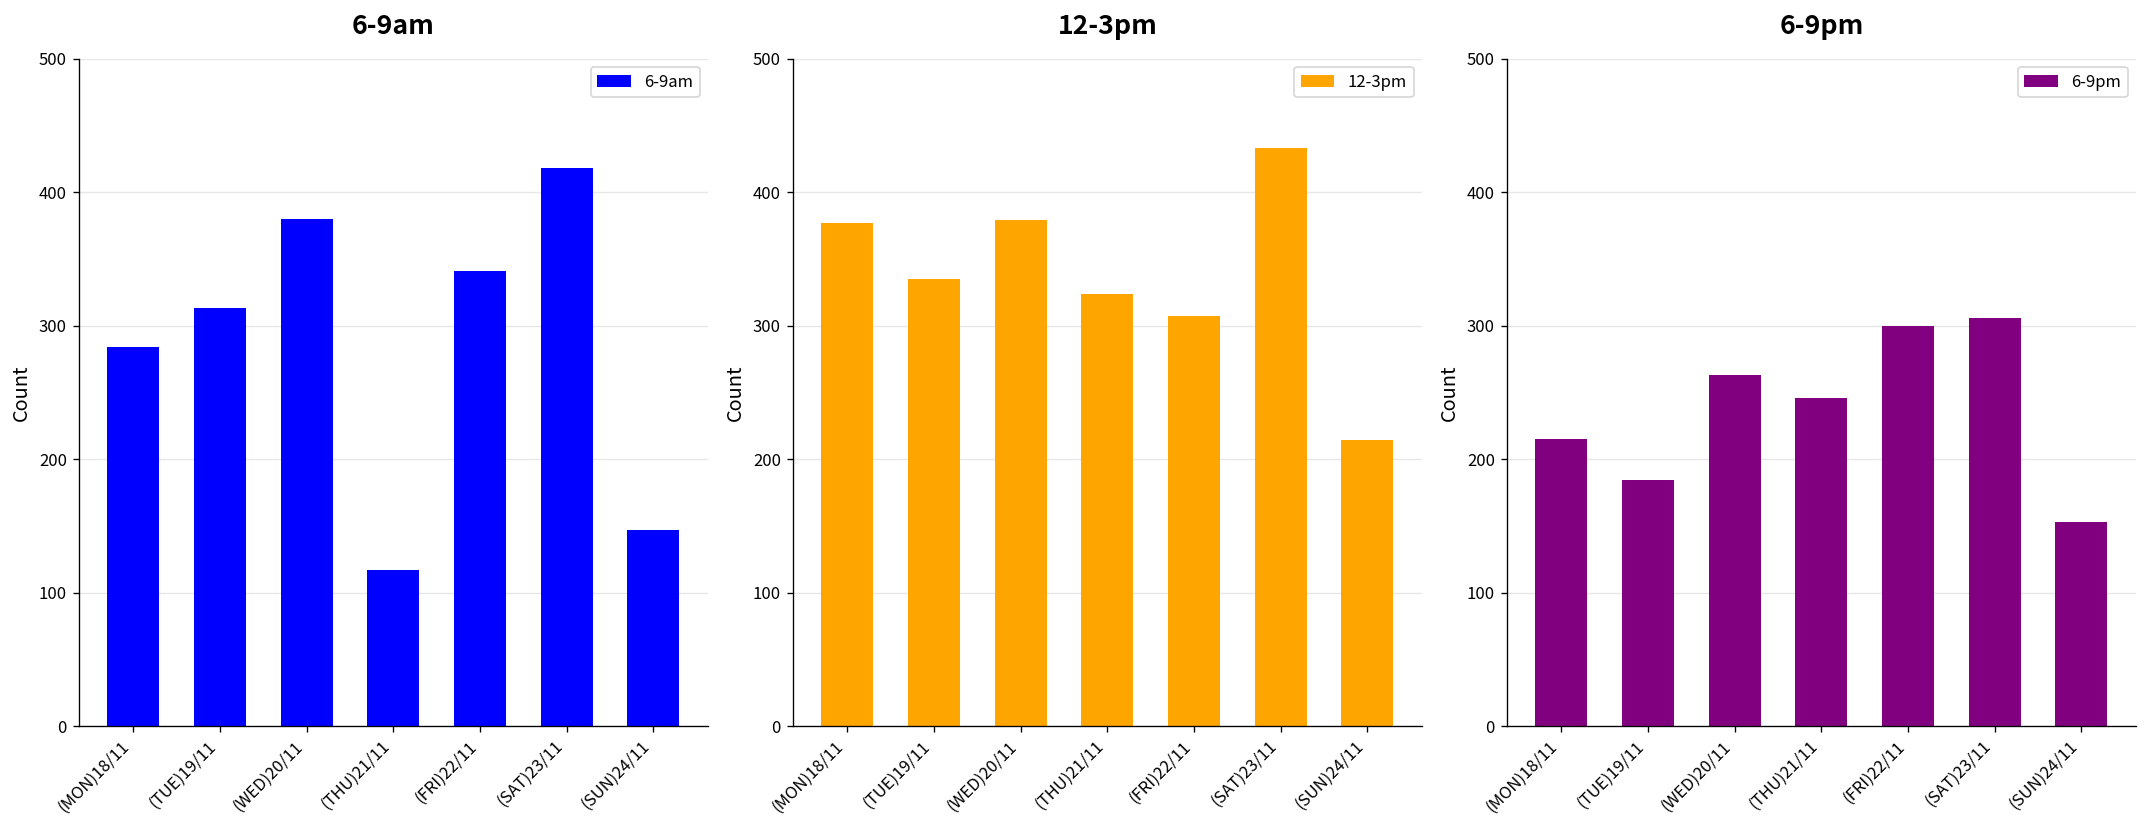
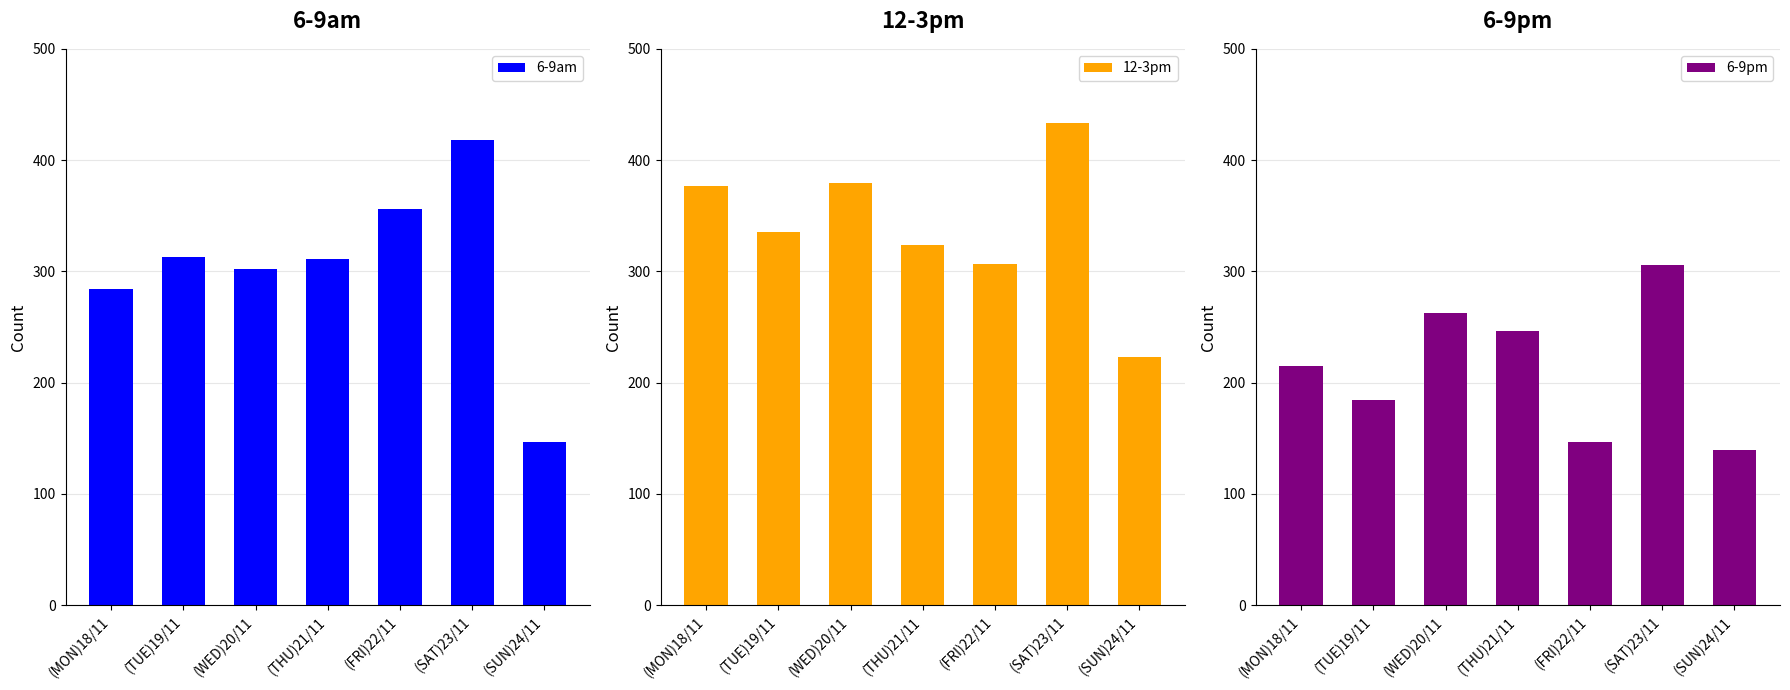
6-9am, (WED)20/11: 380 -> 302
6-9am, (THU)21/11: 117 -> 311
6-9am, (FRI)22/11: 341 -> 356
12-3pm, (SUN)24/11: 214 -> 223
6-9pm, (FRI)22/11: 300 -> 147
6-9pm, (SUN)24/11: 153 -> 139
